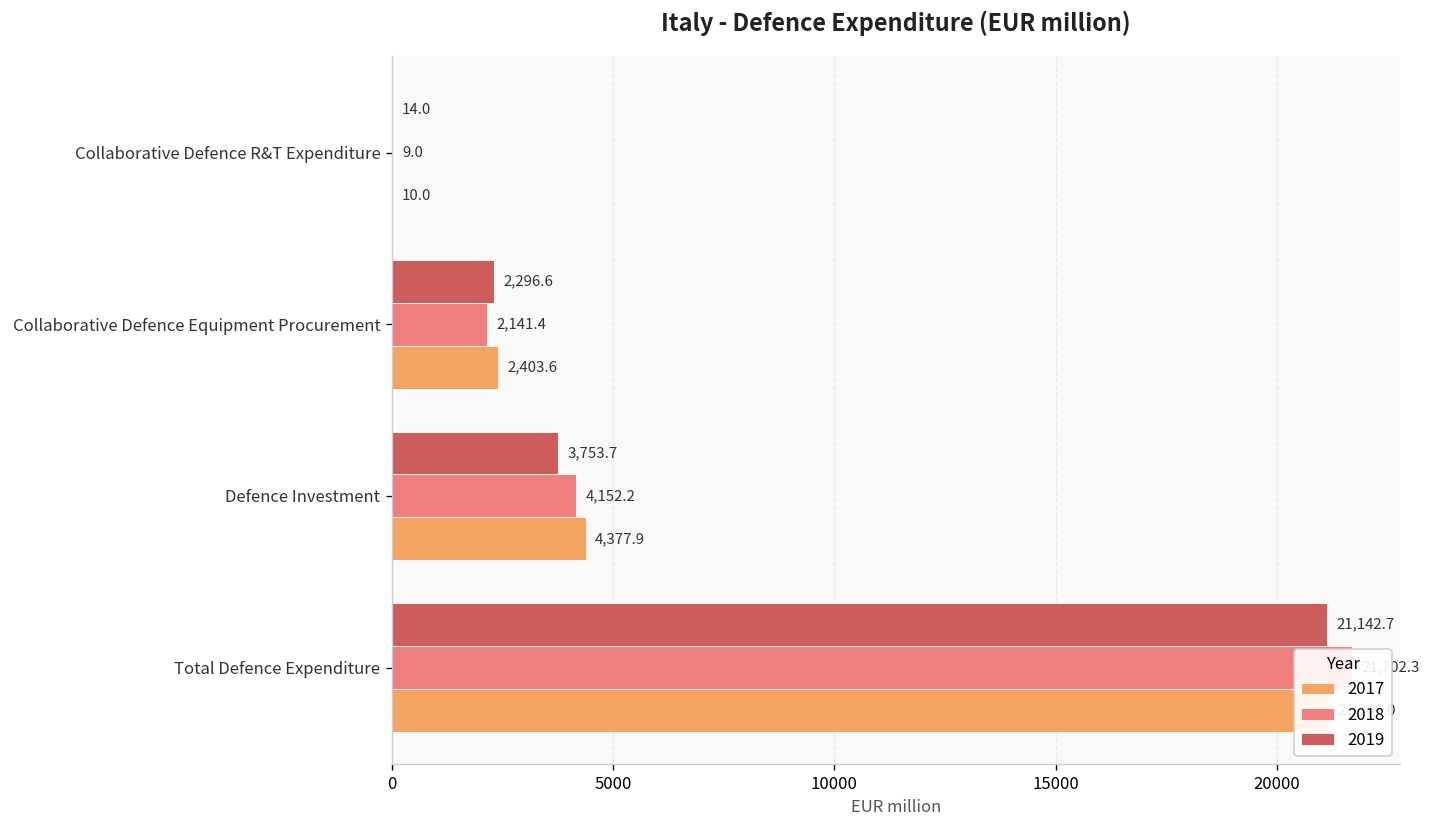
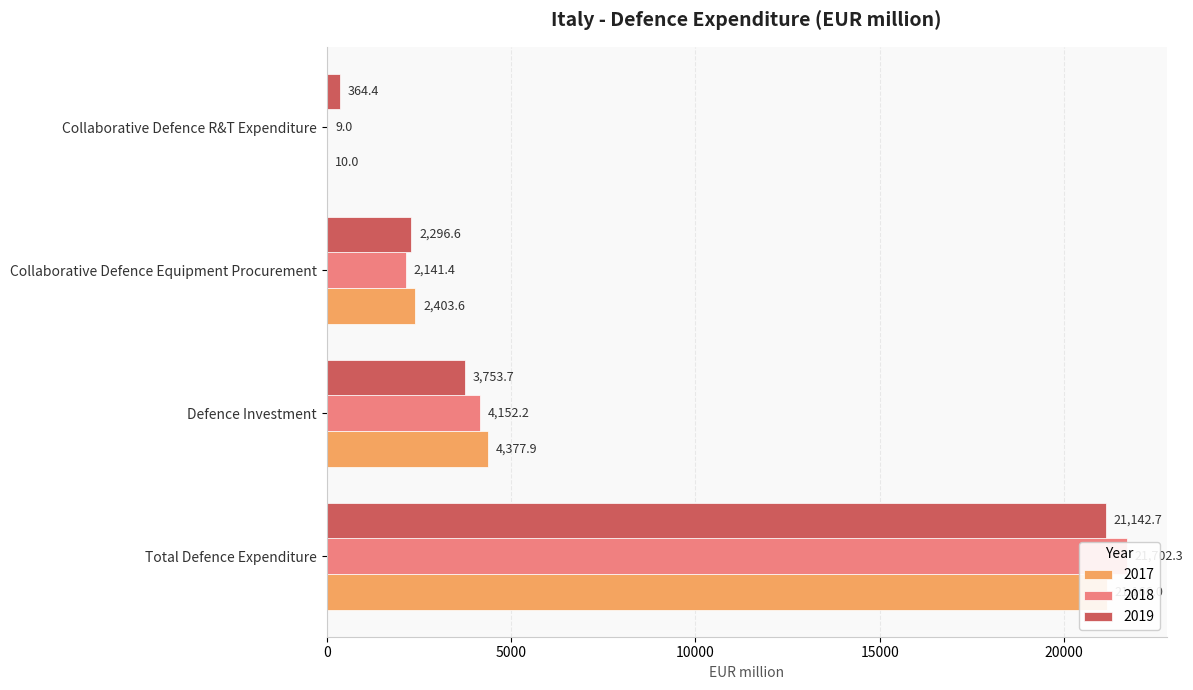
2019, Collaborative Defence R&T Expenditure: 14.0 -> 364.4
